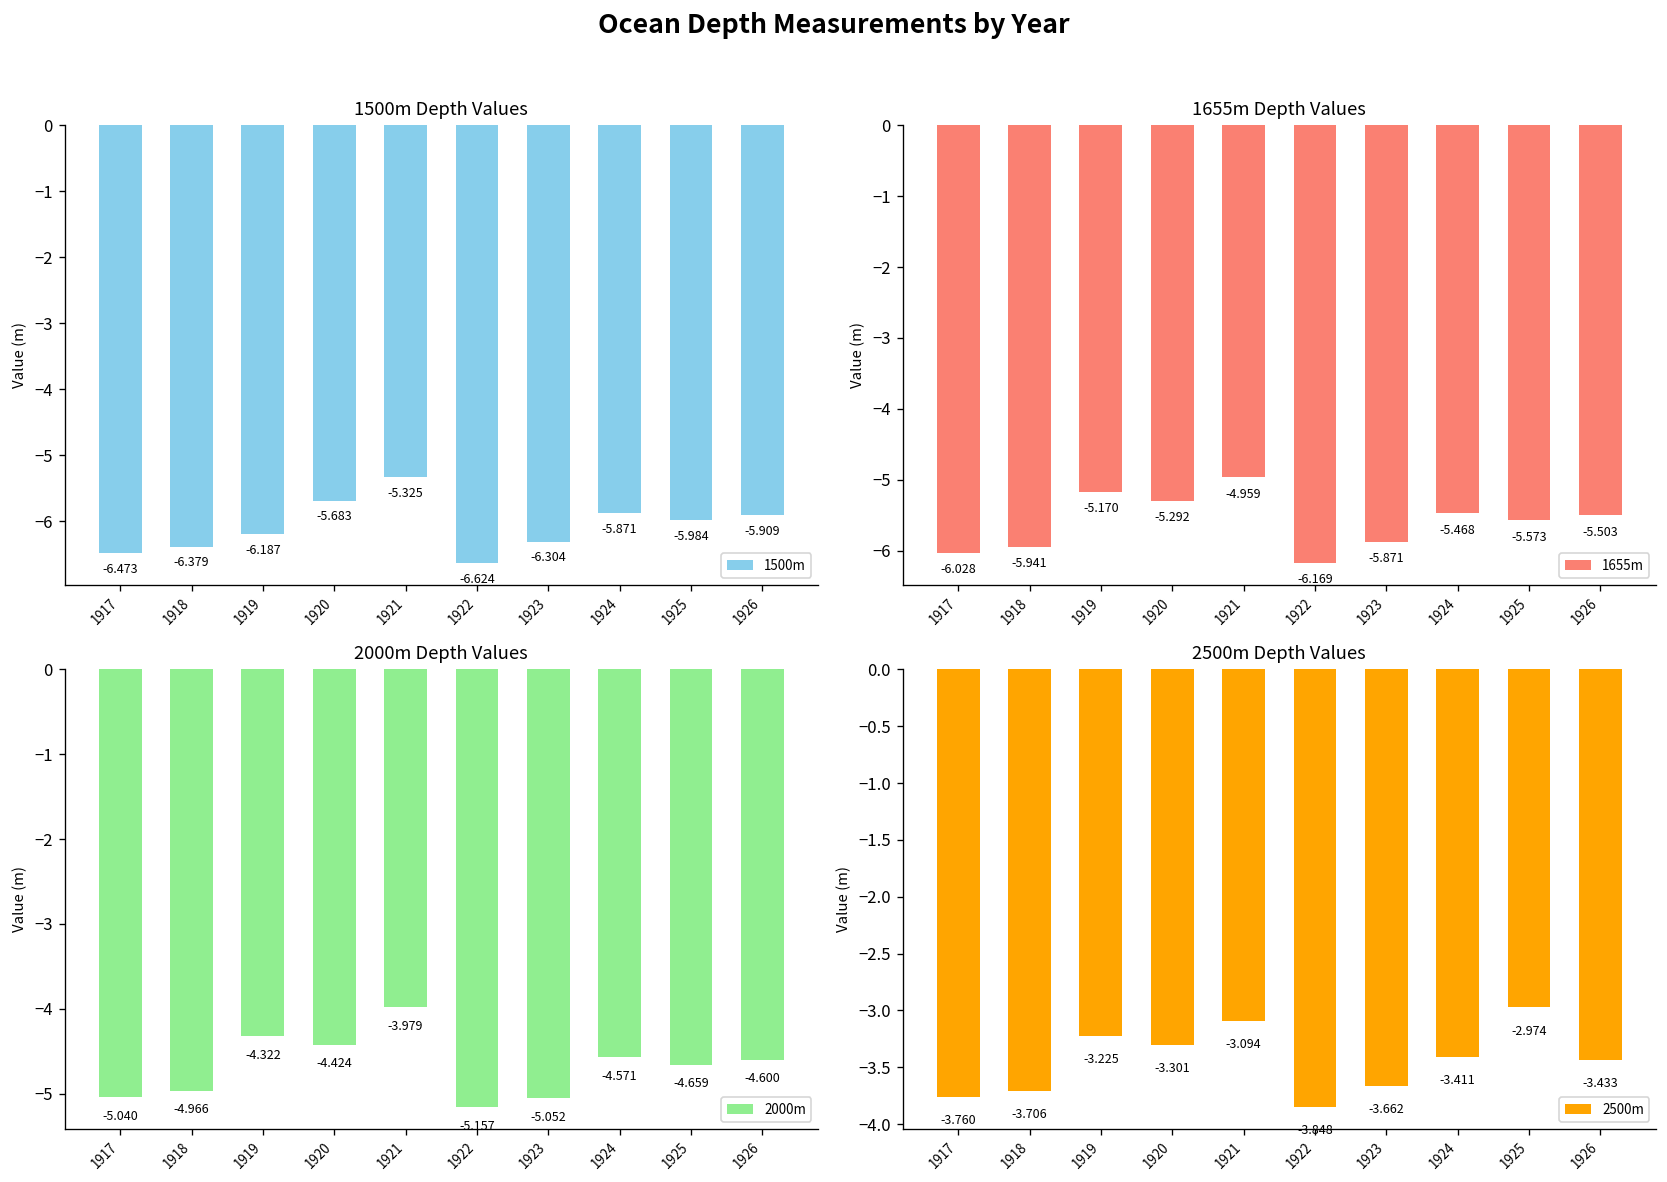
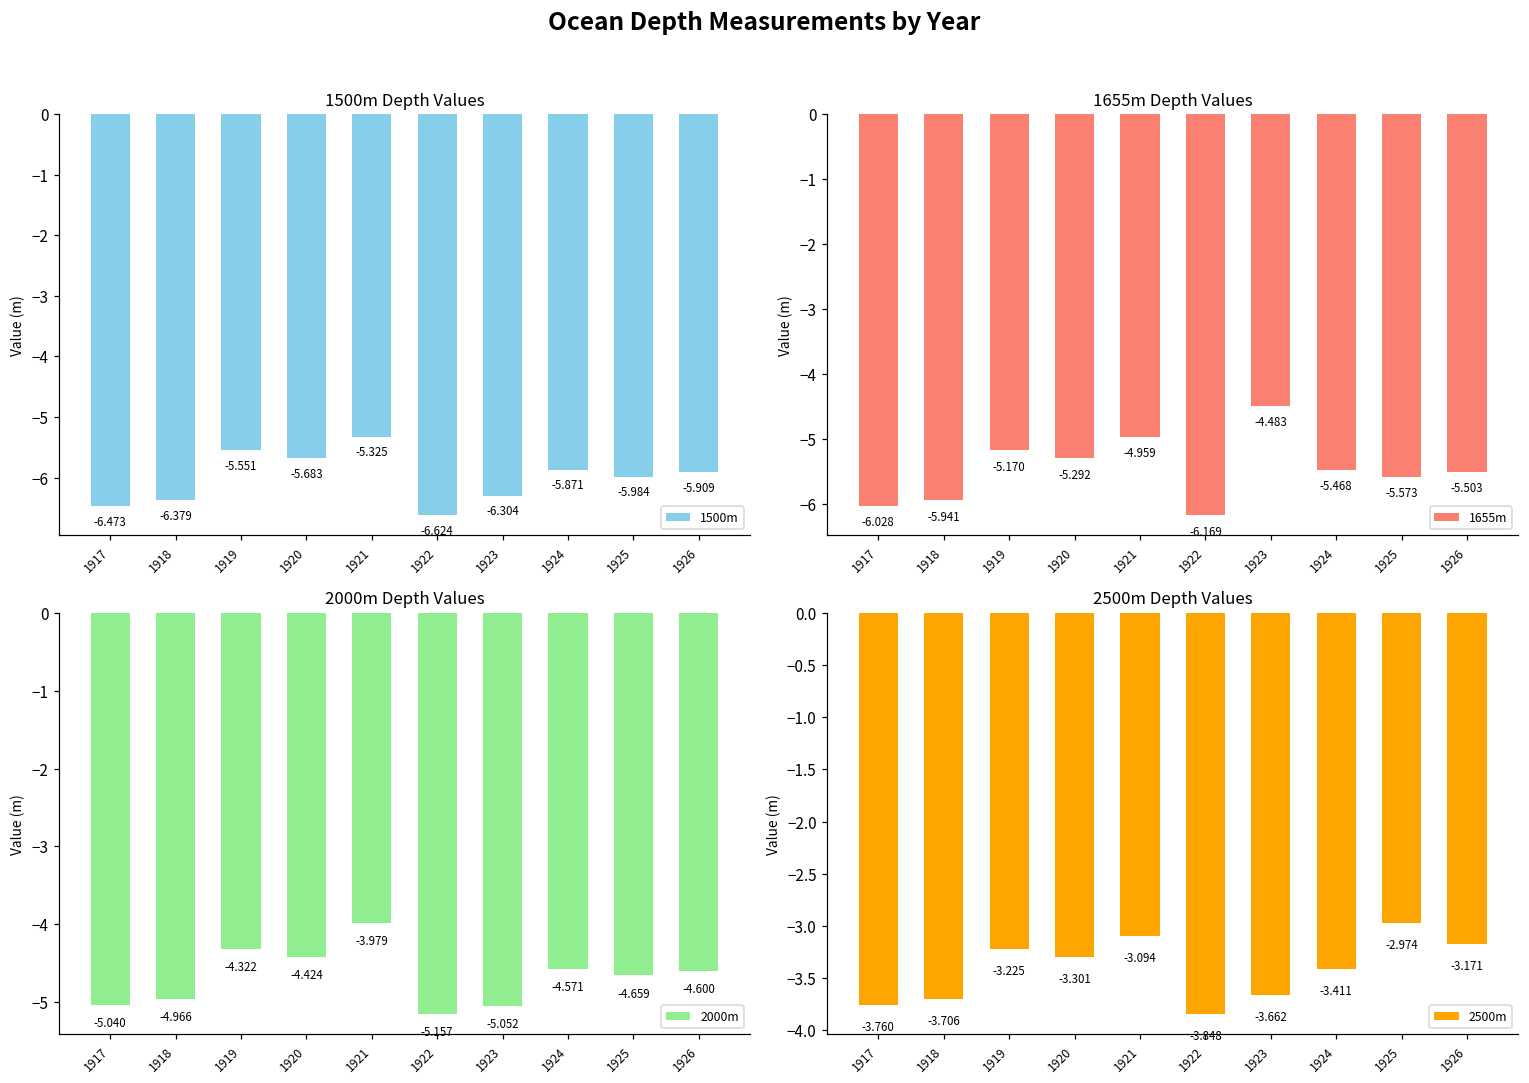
1500m Depth Values, 1919: -6.187 -> -5.551
1655m Depth Values, 1923: -5.871 -> -4.483
2500m Depth Values, 1926: -3.433 -> -3.171
